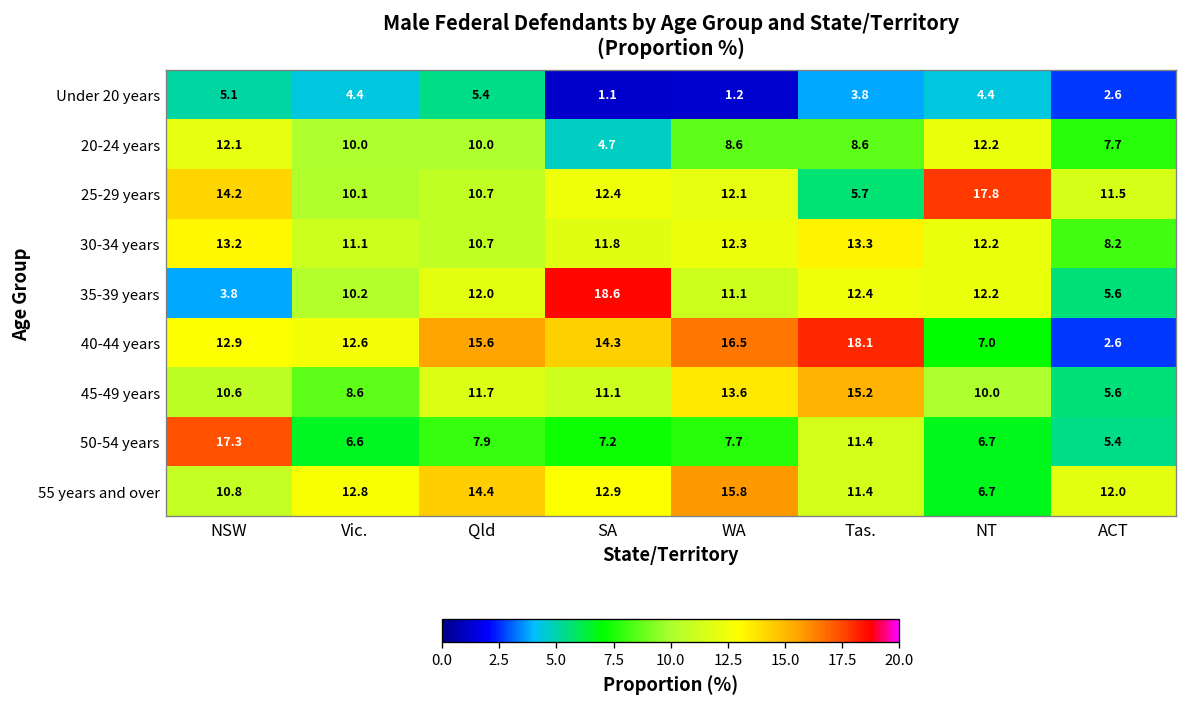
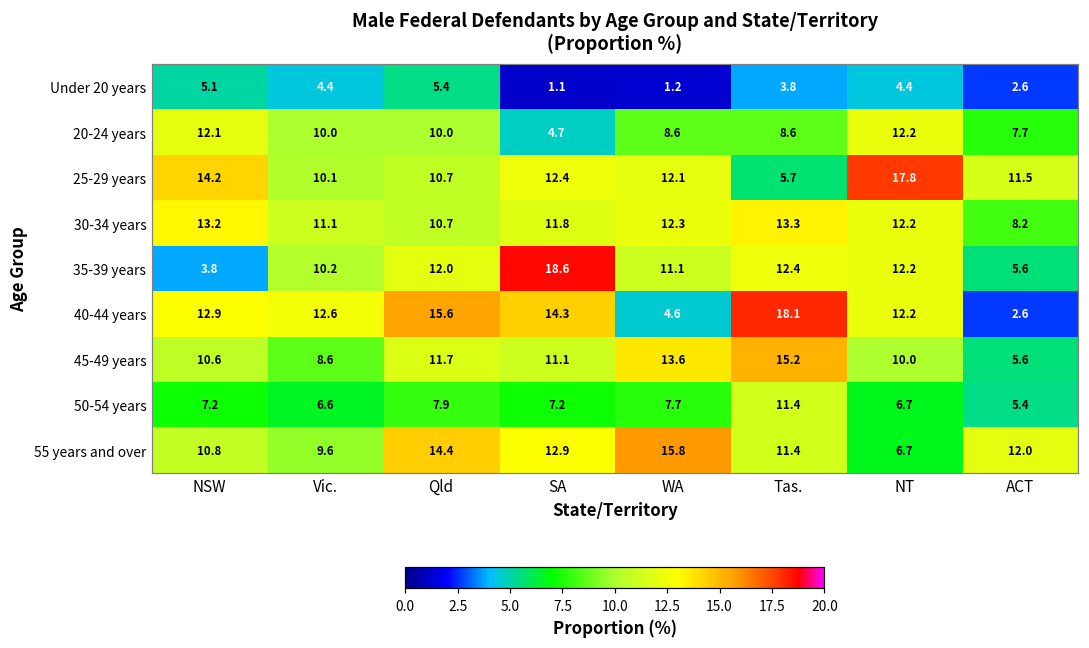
40-44 years, WA: 16.5 -> 4.6
40-44 years, NT: 7.0 -> 12.2
50-54 years, NSW: 17.3 -> 7.2
55 years and over, Vic.: 12.8 -> 9.6
